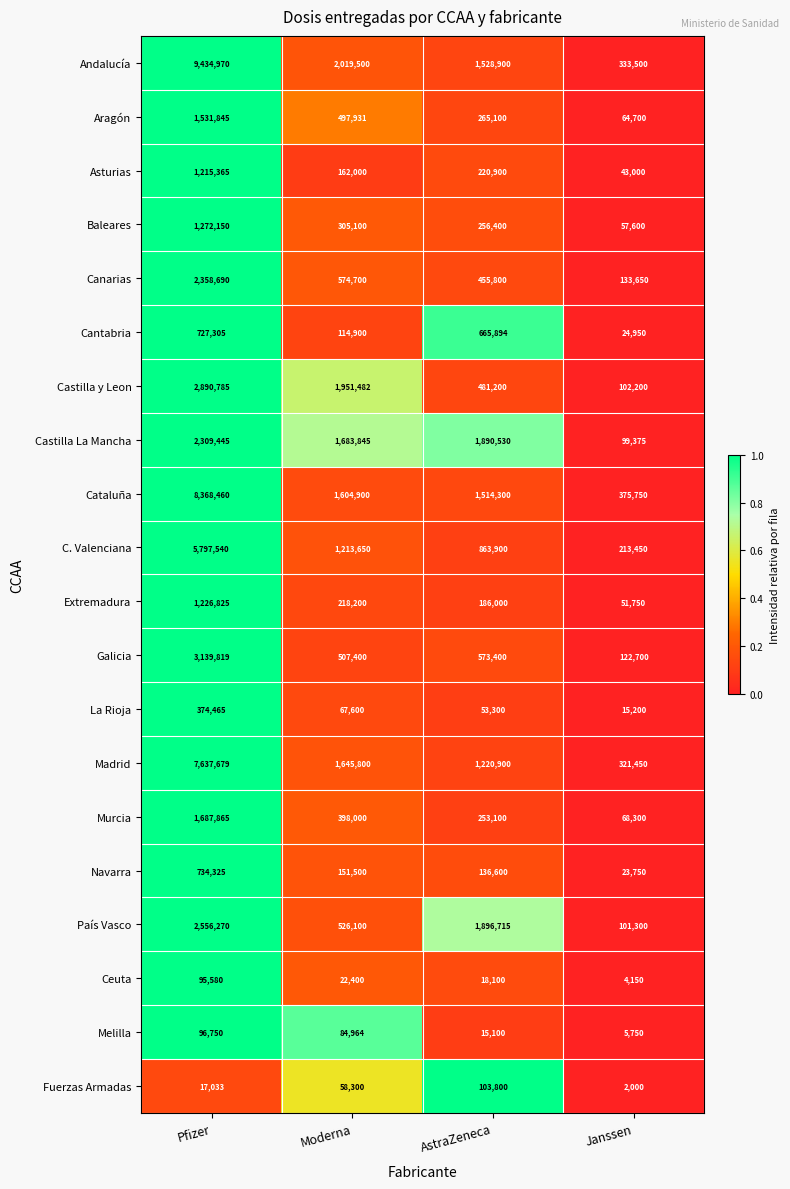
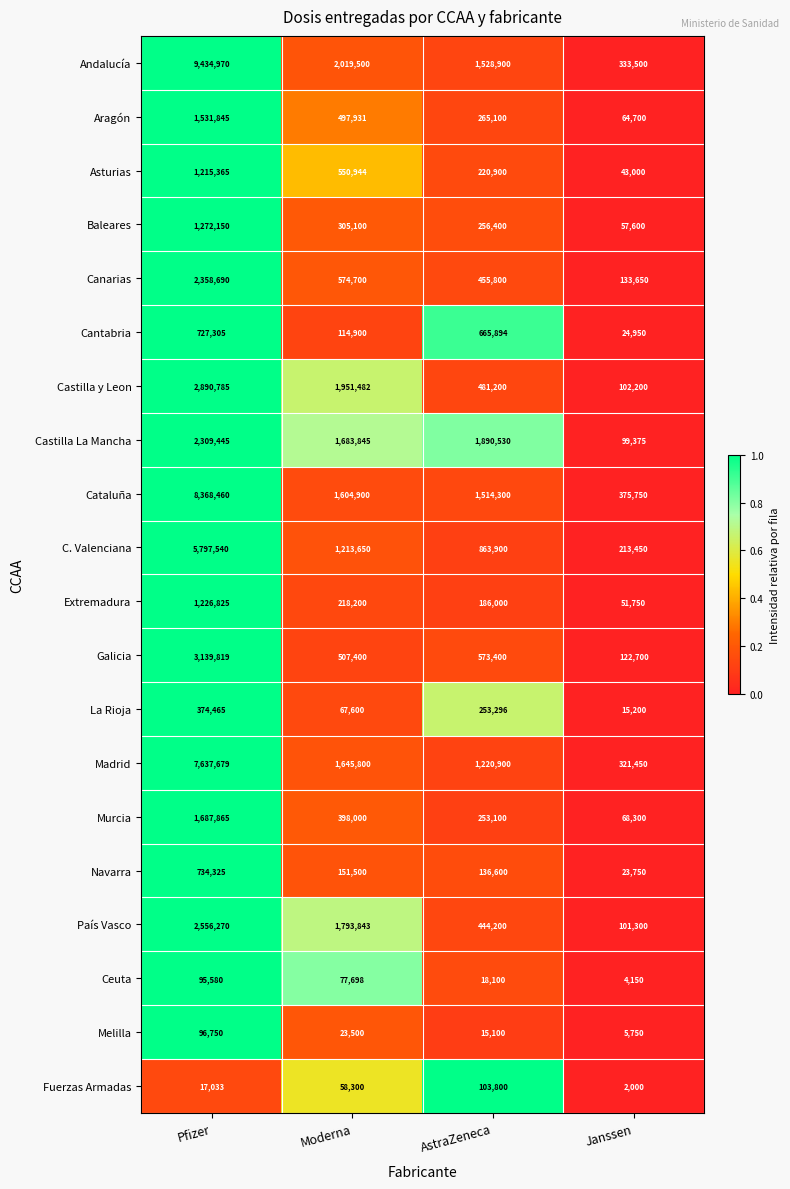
Asturias, Moderna: 162,000 -> 550,944
La Rioja, AstraZeneca: 53,300 -> 253,296
País Vasco, Moderna: 526,100 -> 1,793,843
País Vasco, AstraZeneca: 1,896,715 -> 444,200
Ceuta, Moderna: 22,400 -> 77,698
Melilla, Moderna: 84,964 -> 23,500
